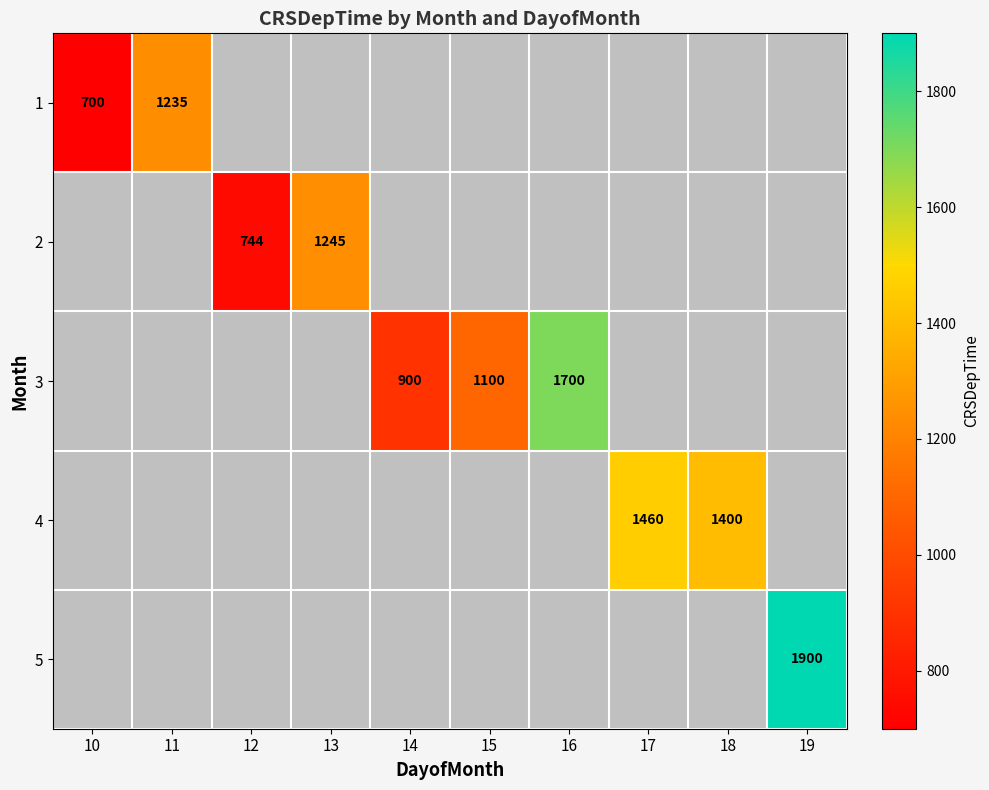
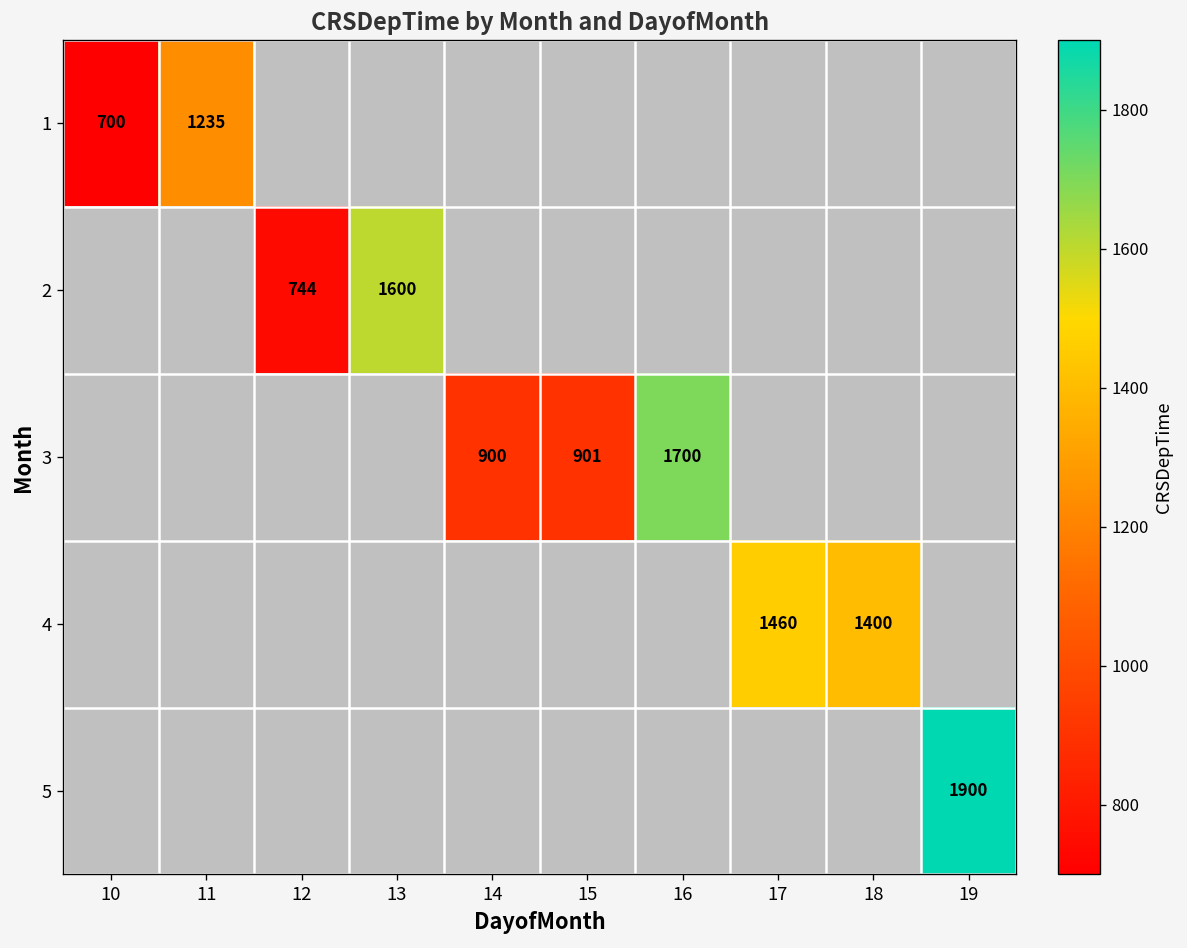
2, 13: 1245 -> 1600
3, 15: 1100 -> 901
